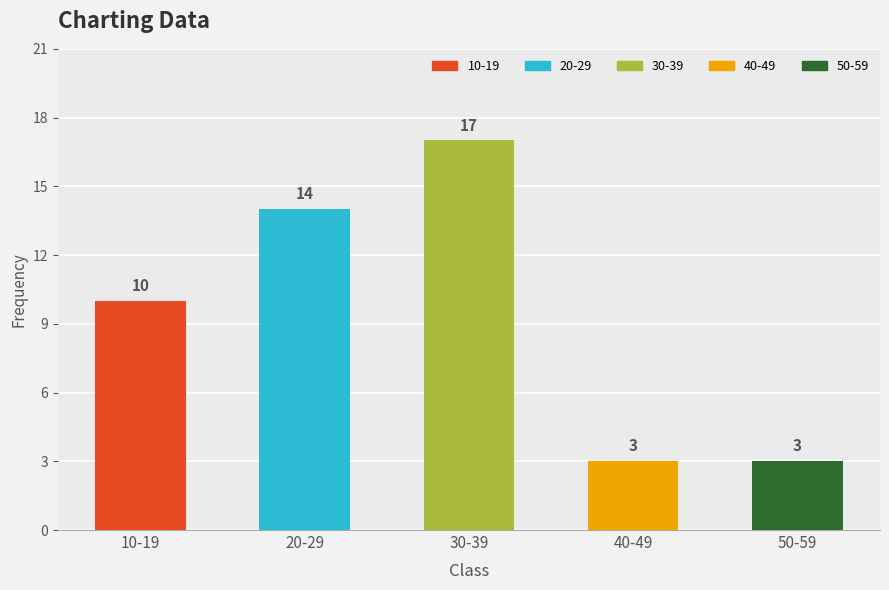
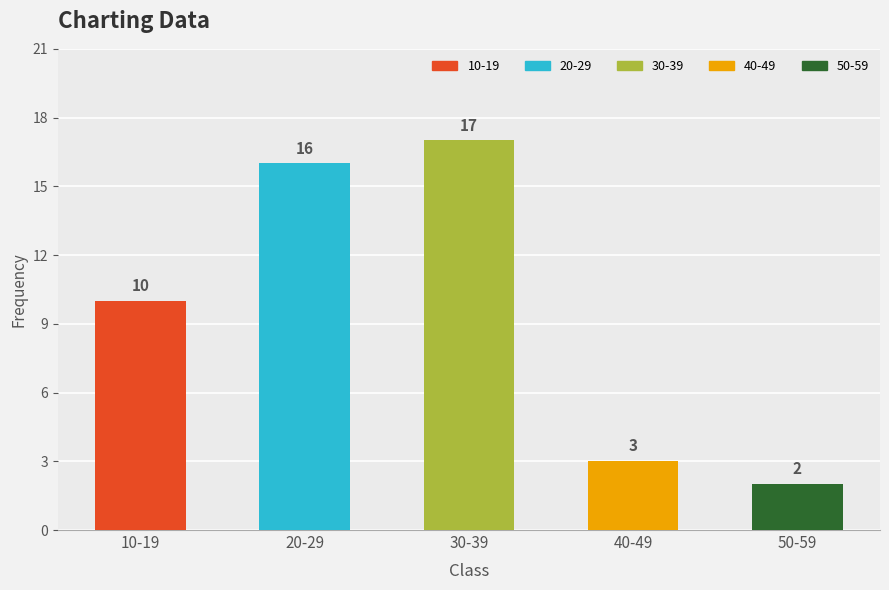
20-29: 14 -> 16
50-59: 3 -> 2
